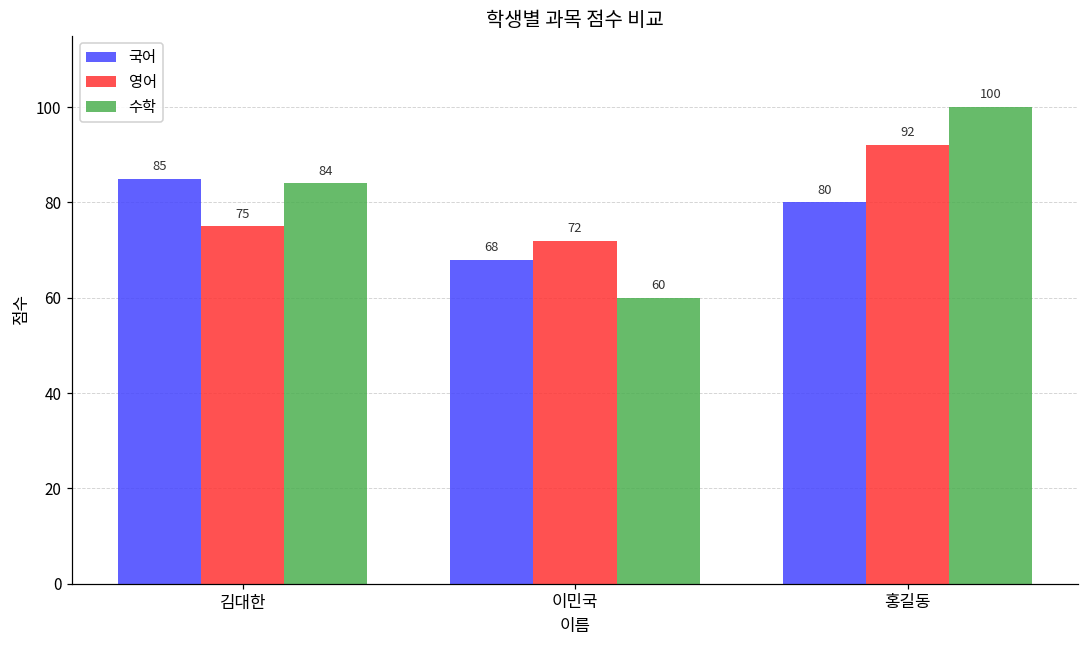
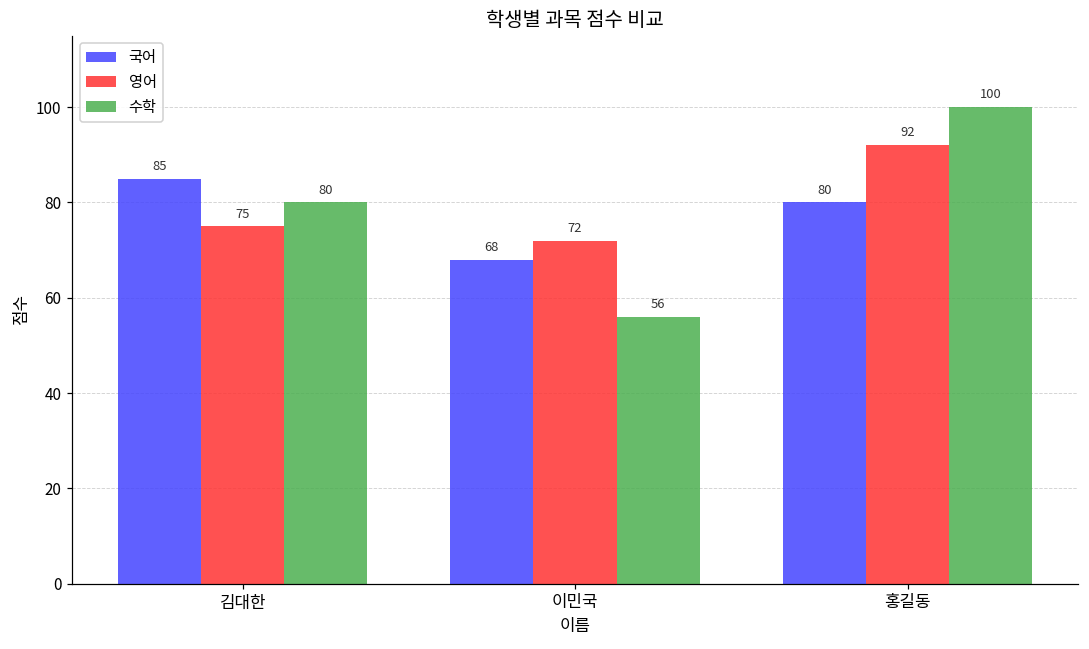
수학, 김대한: 84 -> 80
수학, 이민국: 60 -> 56
